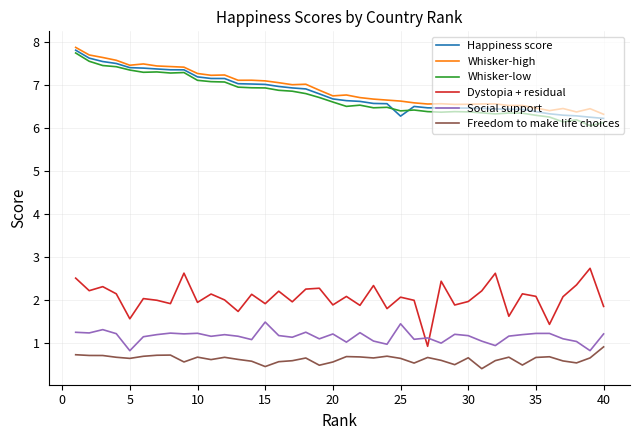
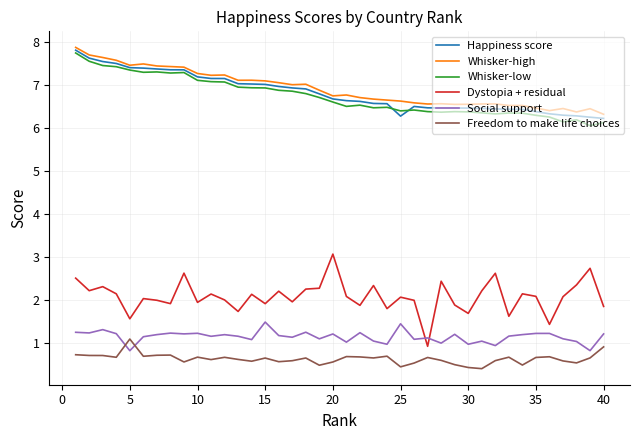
Freedom to make life choices, 5: 0.7 -> 1.1
Freedom to make life choices, 15: 0.5 -> 0.7
Dystopia + residual, 20: 1.9 -> 3.1
Freedom to make life choices, 25: 0.7 -> 0.5
Dystopia + residual, 30: 2.0 -> 1.7
Social support, 30: 1.2 -> 1.0
Freedom to make life choices, 30: 0.7 -> 0.4
